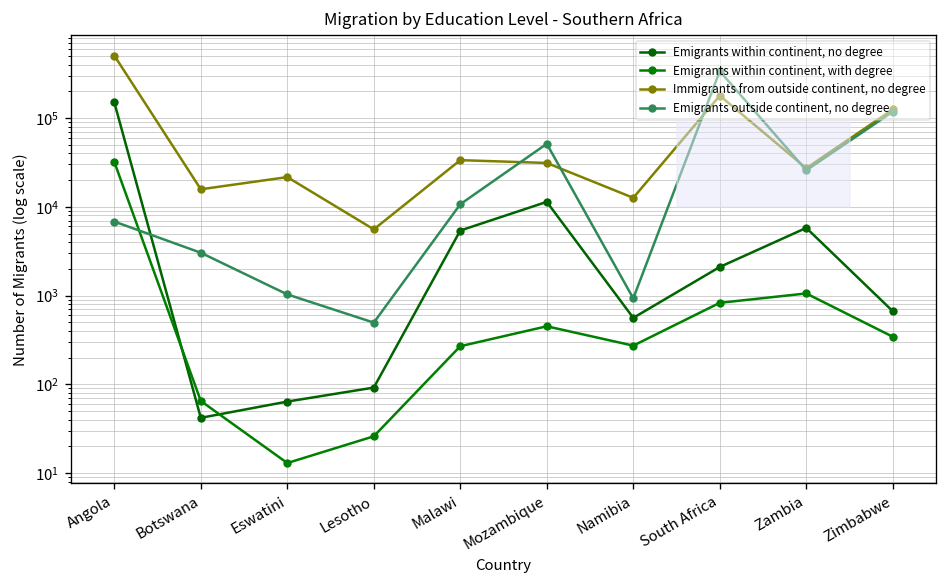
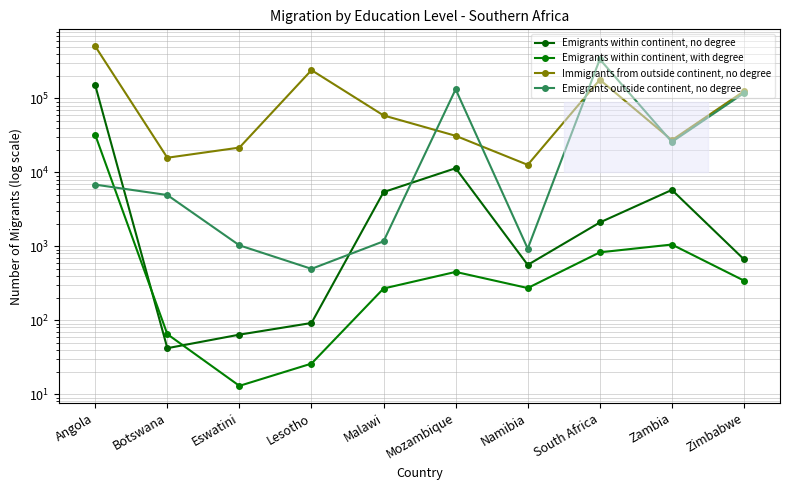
Emigrants outside continent, no degree, Botswana: 3000 -> 5000
Immigrants from outside continent, no degree, Lesotho: 6000 -> 240000
Immigrants from outside continent, no degree, Malawi: 30000 -> 60000
Emigrants outside continent, no degree, Malawi: 11000 -> 1200
Emigrants outside continent, no degree, Mozambique: 50000 -> 130000
